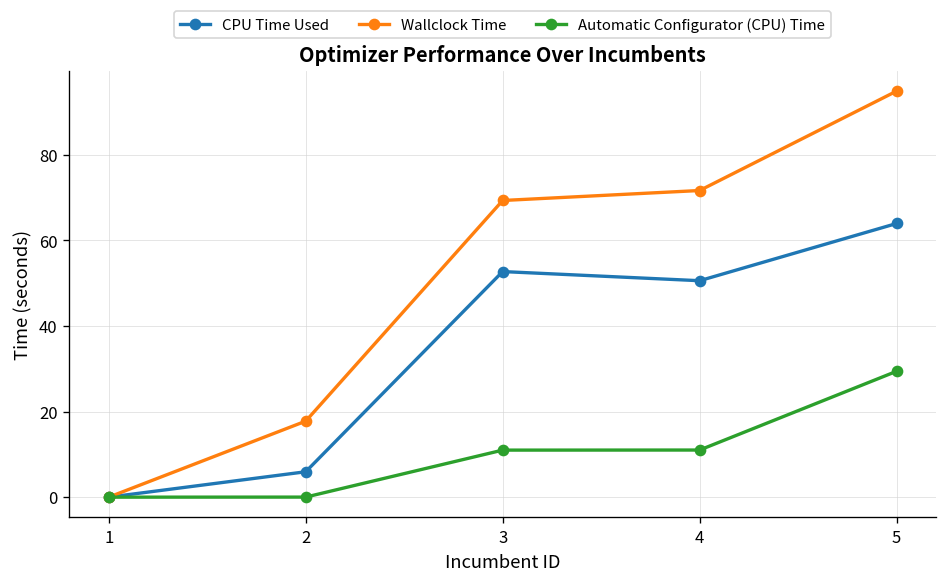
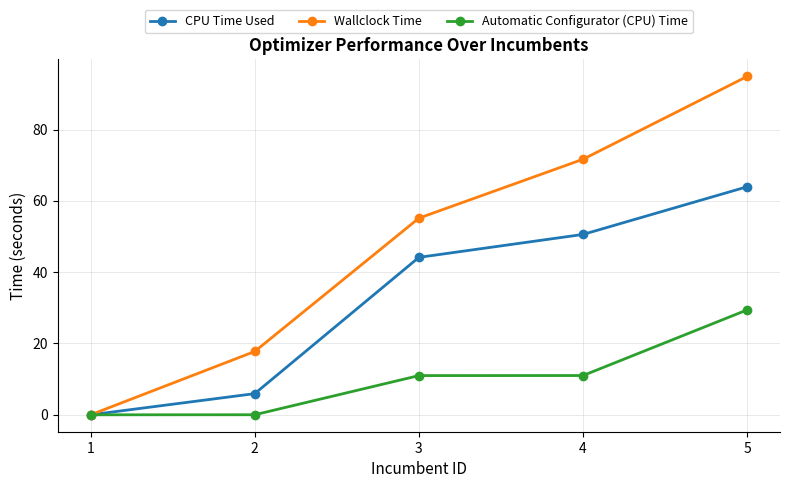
CPU Time Used, 3: 53 -> 44
Wallclock Time, 3: 69 -> 55
